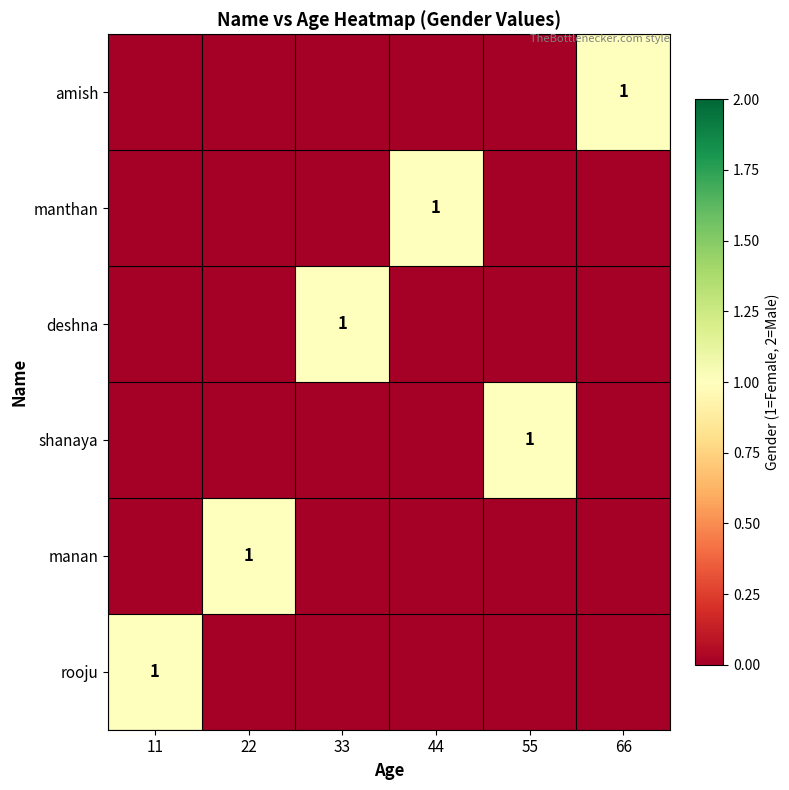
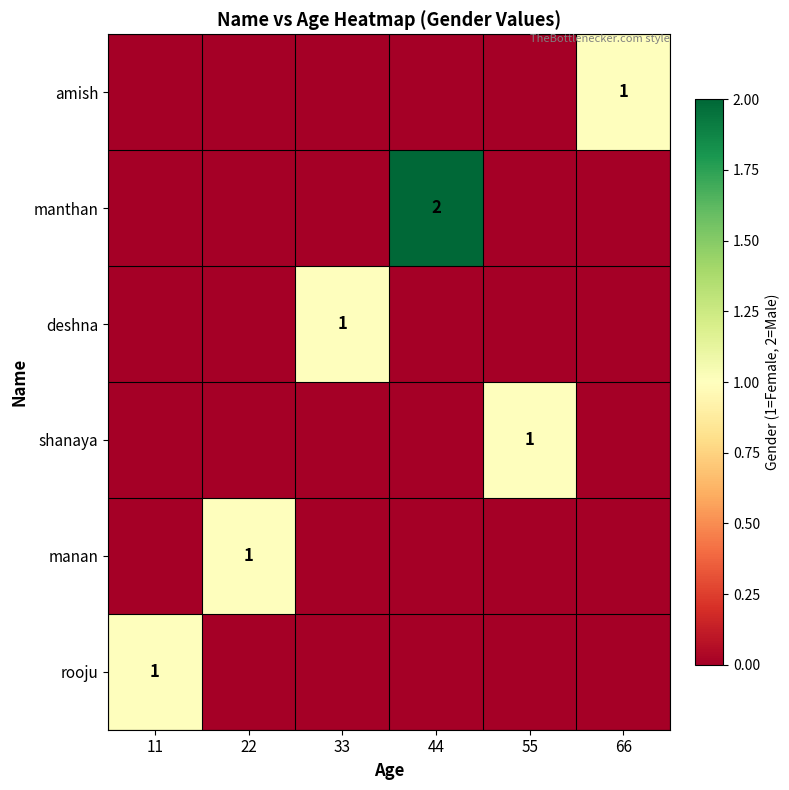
manthan, 44: 1 -> 2
